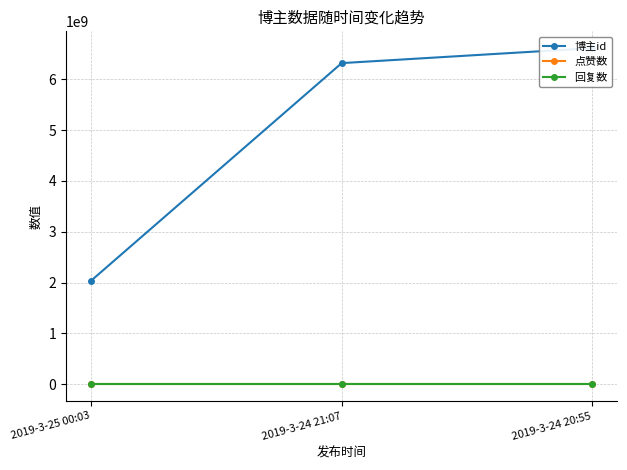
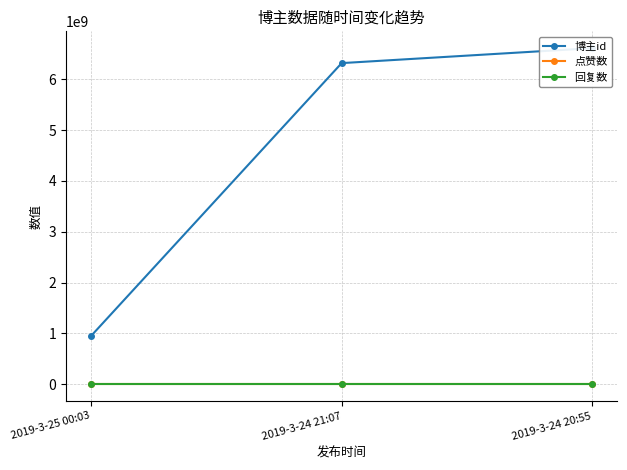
博主id, 2019-3-25 00:03: 2000000000 -> 900000000
